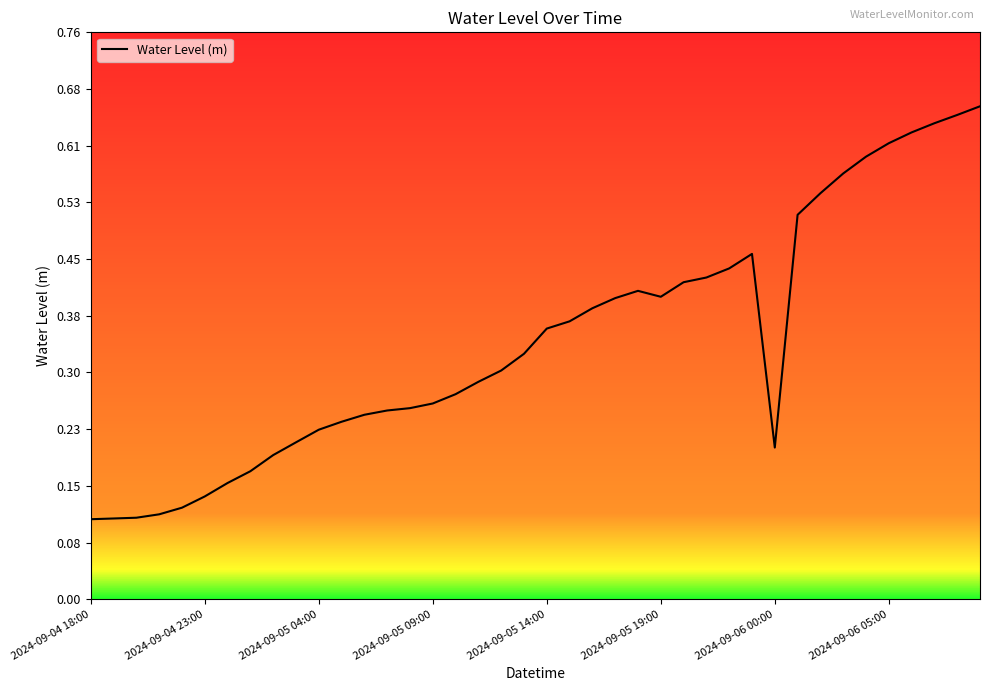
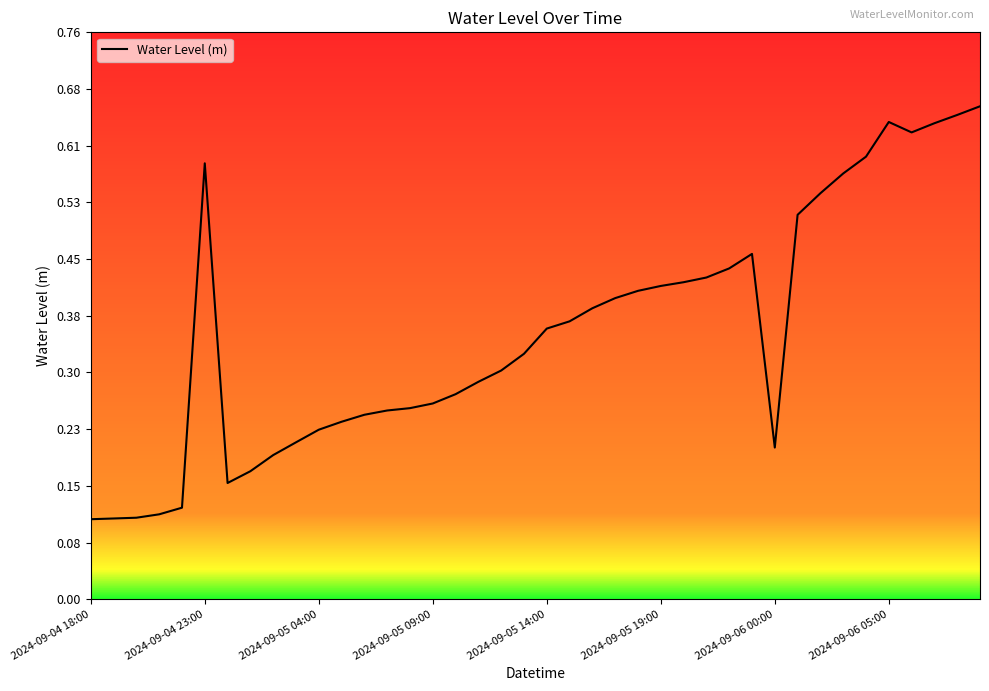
2024-09-04 23:00: 0.14 -> 0.58
2024-09-05 19:00: 0.40 -> 0.42
2024-09-06 05:00: 0.61 -> 0.64
